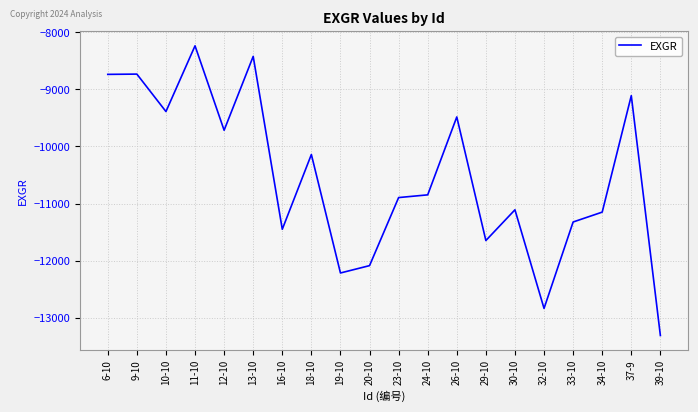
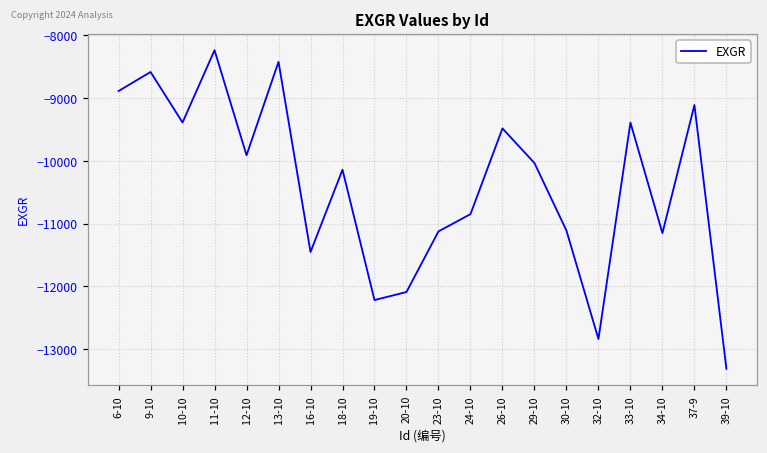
6-10: -8700 -> -8900
9-10: -8700 -> -8600
12-10: -9700 -> -9900
23-10: -10900 -> -11100
29-10: -11600 -> -10000
33-10: -11300 -> -9400
